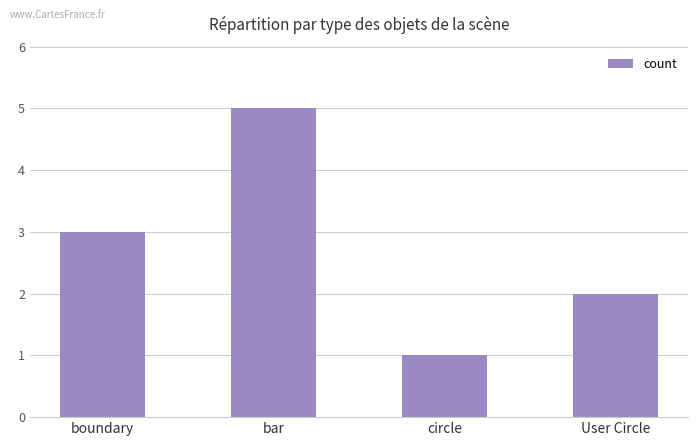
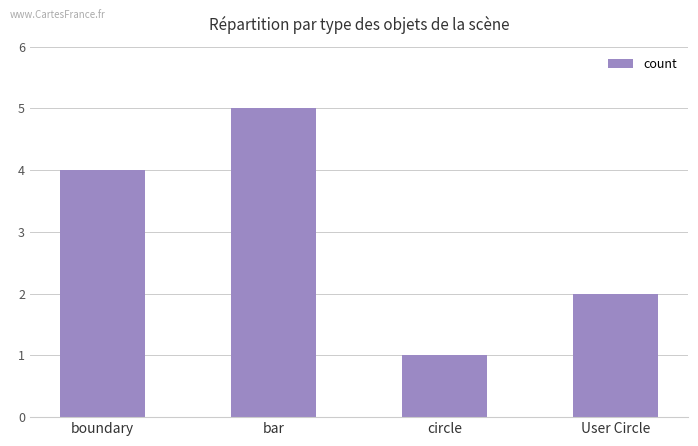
boundary: 3 -> 4
